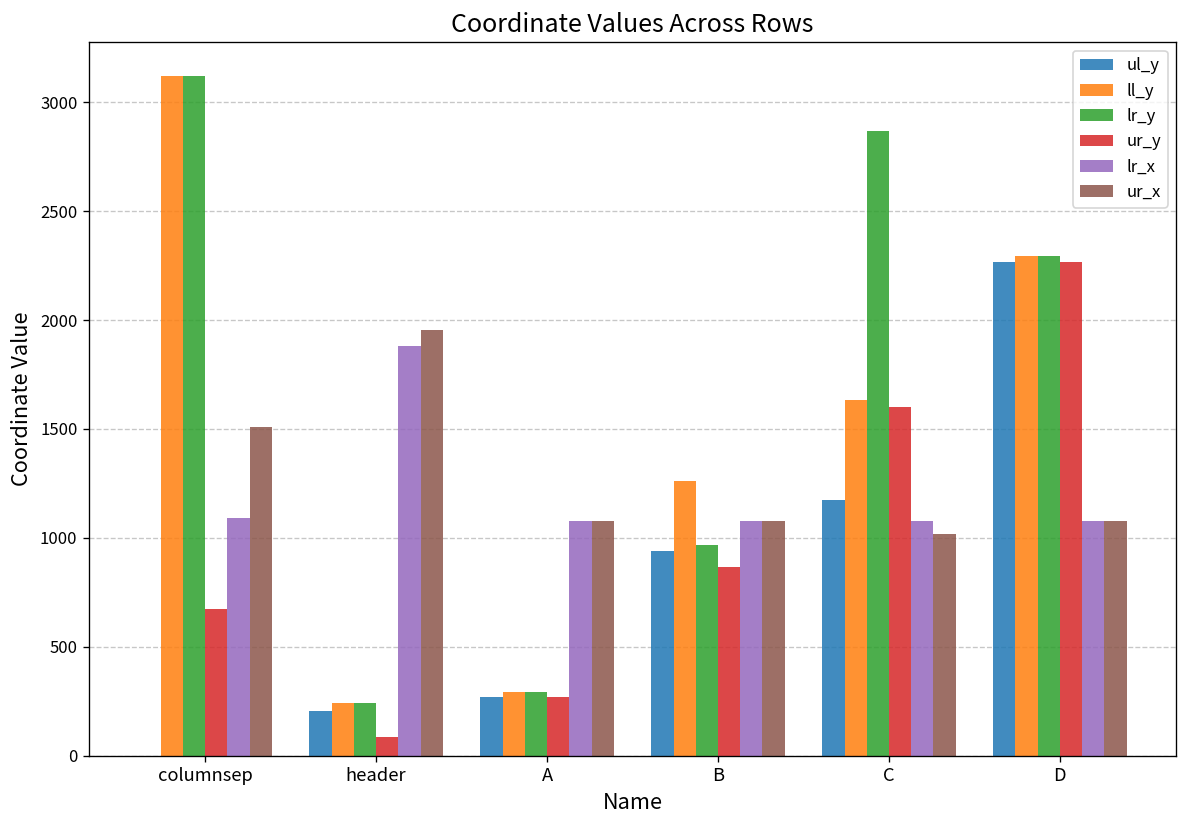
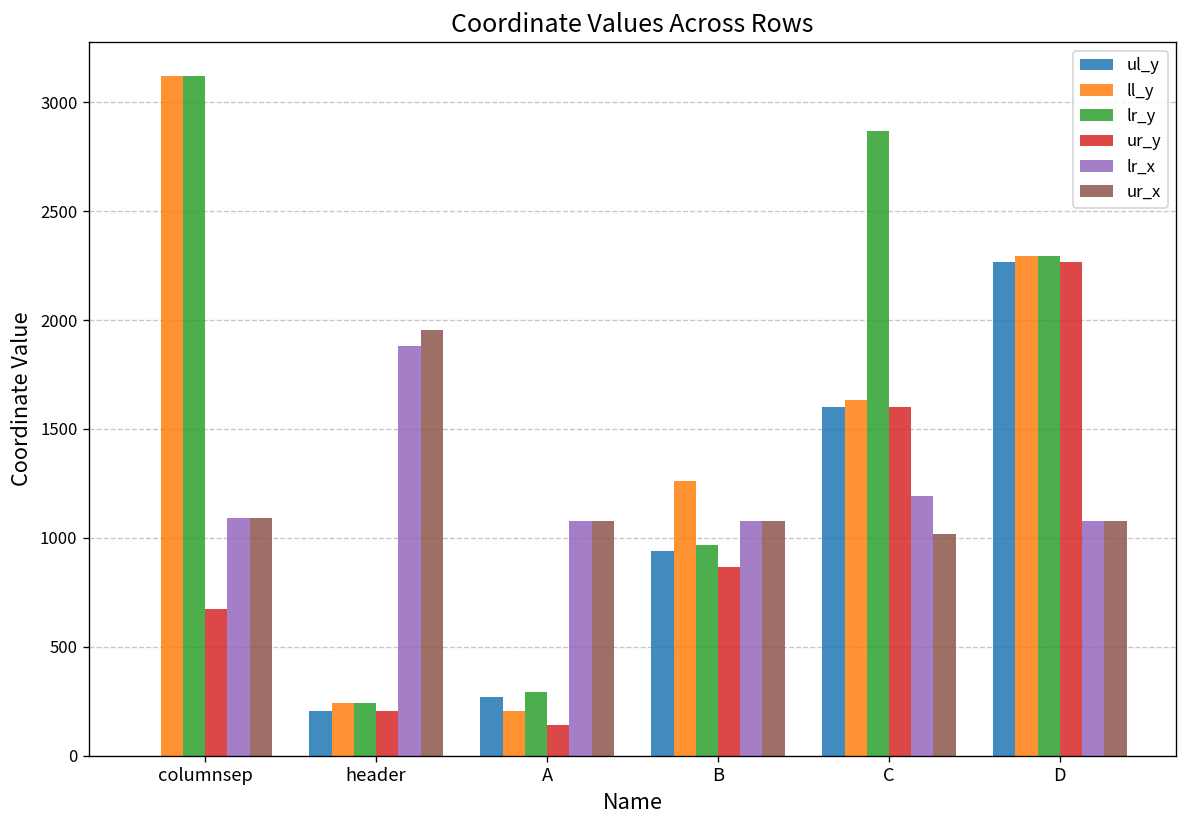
ur_x, columnsep: 1510 -> 1090
ur_y, header: 90 -> 210
ll_y, A: 290 -> 200
ur_y, A: 270 -> 140
ul_y, C: 1180 -> 1600
lr_x, C: 1080 -> 1190
